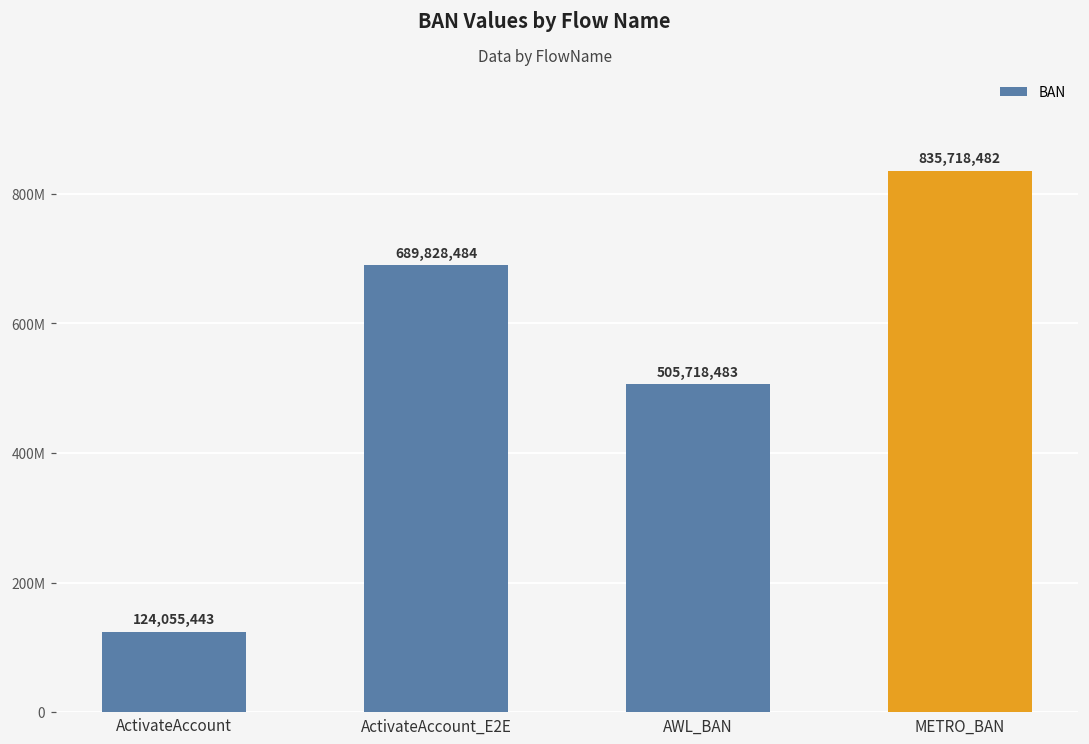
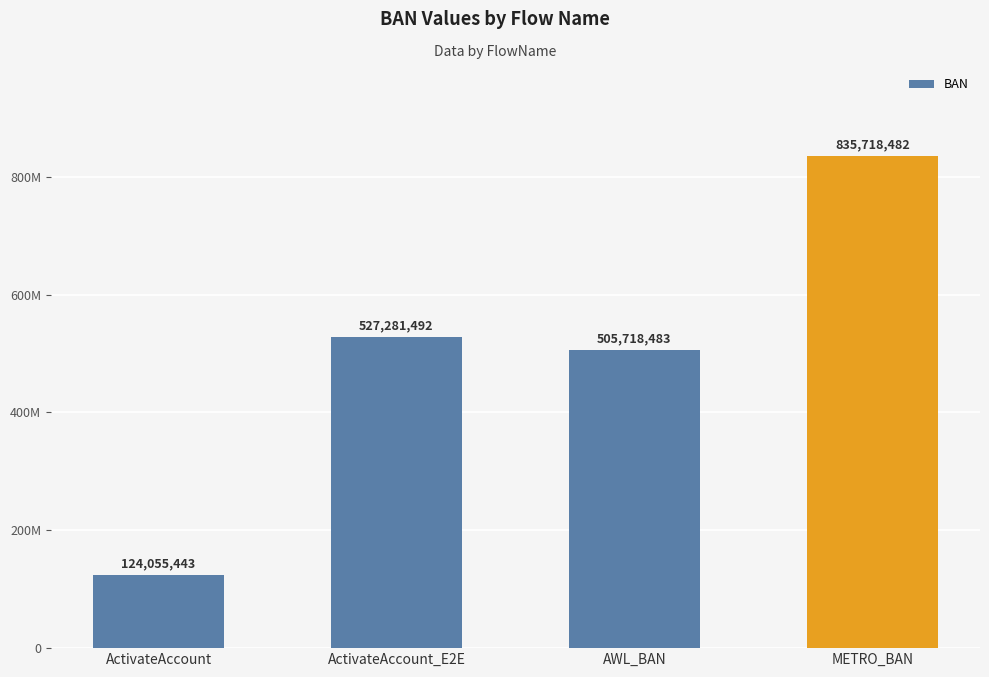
ActivateAccount_E2E: 689,828,484 -> 527,281,492
